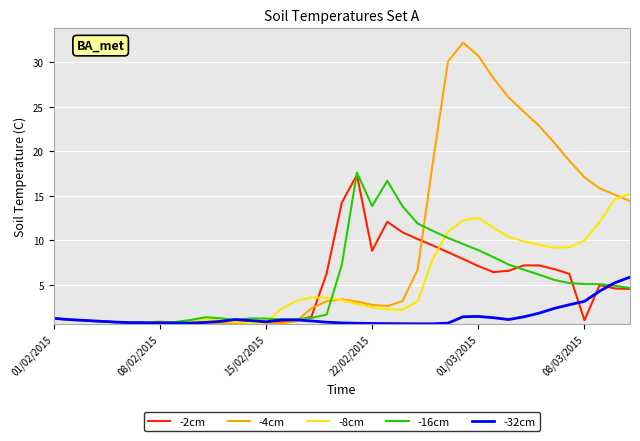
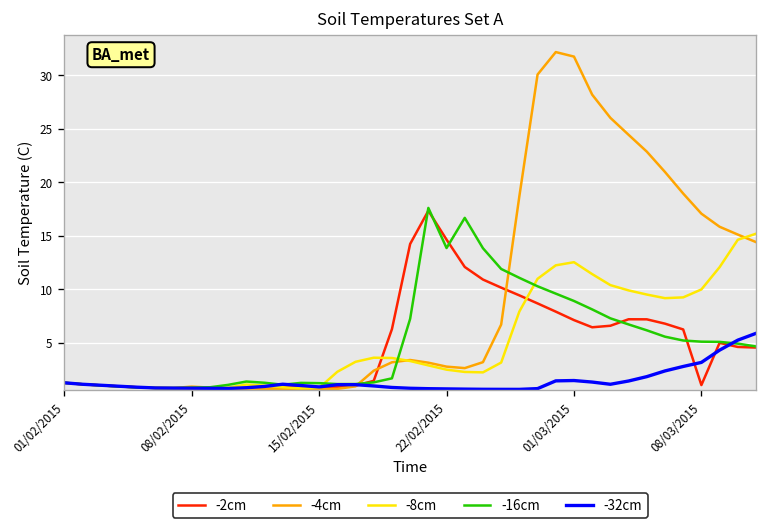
-2cm, 22/02/2015: 9 -> 15
-4cm, 01/03/2015: 31 -> 32
